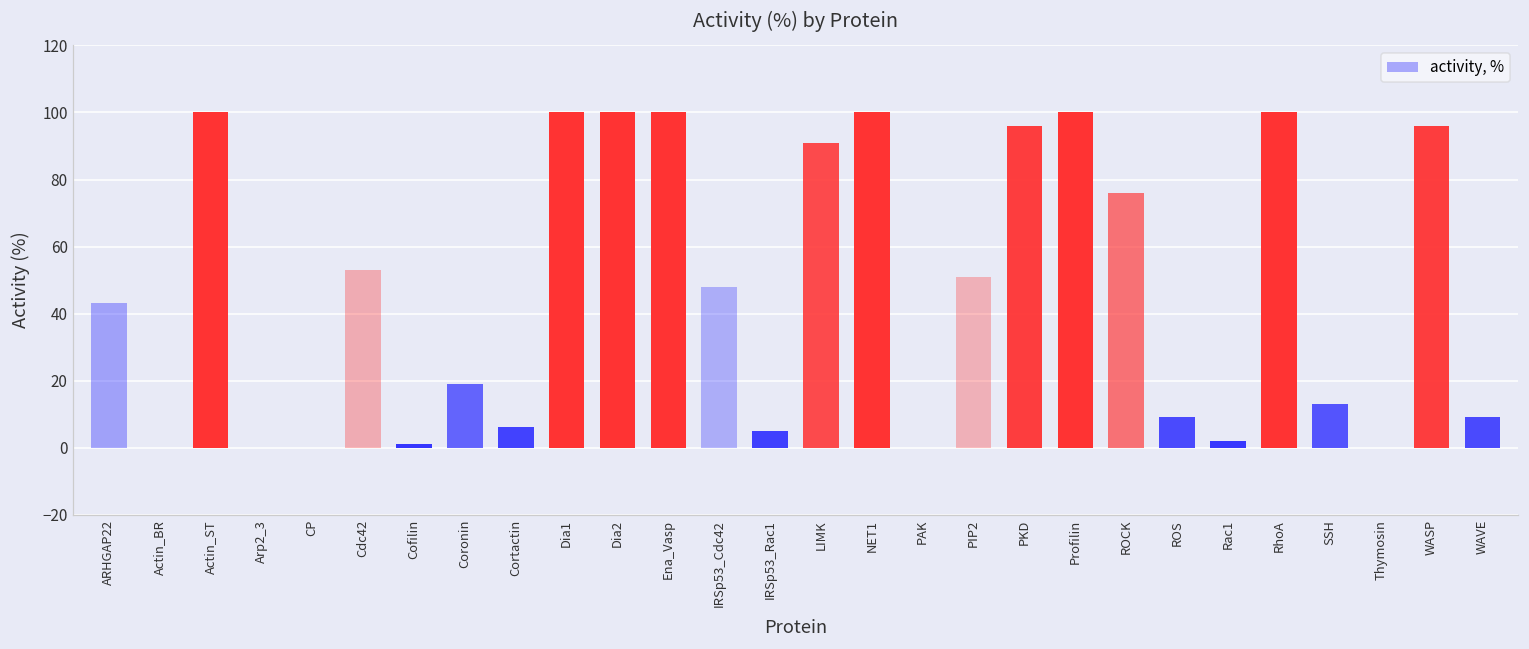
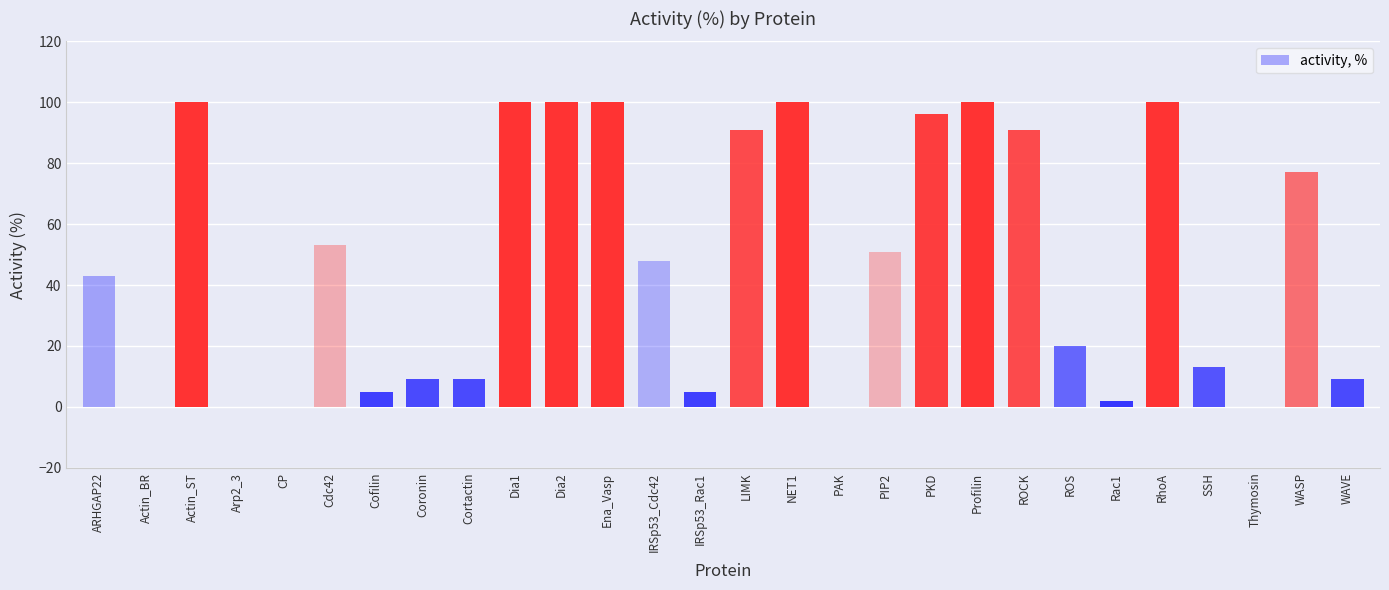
Cofilin: 1 -> 5
Coronin: 19 -> 9
Cortactin: 6 -> 9
ROCK: 76 -> 91
ROS: 9 -> 20
WASP: 96 -> 77
